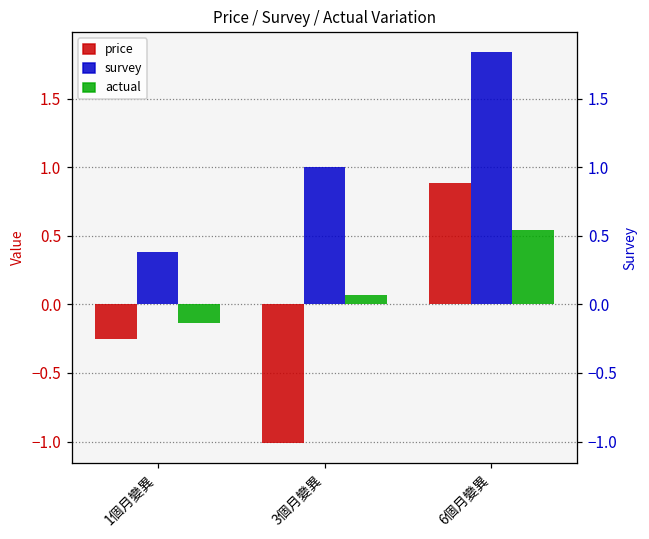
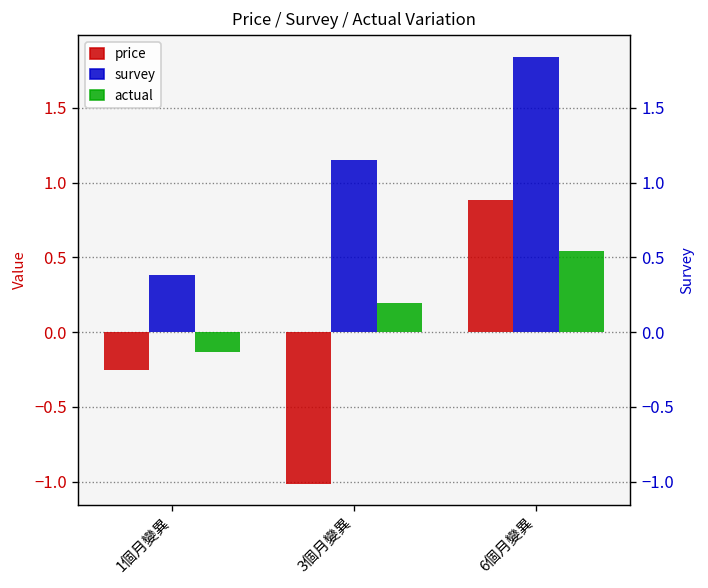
survey, 3個月變異: 1.00 -> 1.15
actual, 3個月變異: 0.07 -> 0.19
